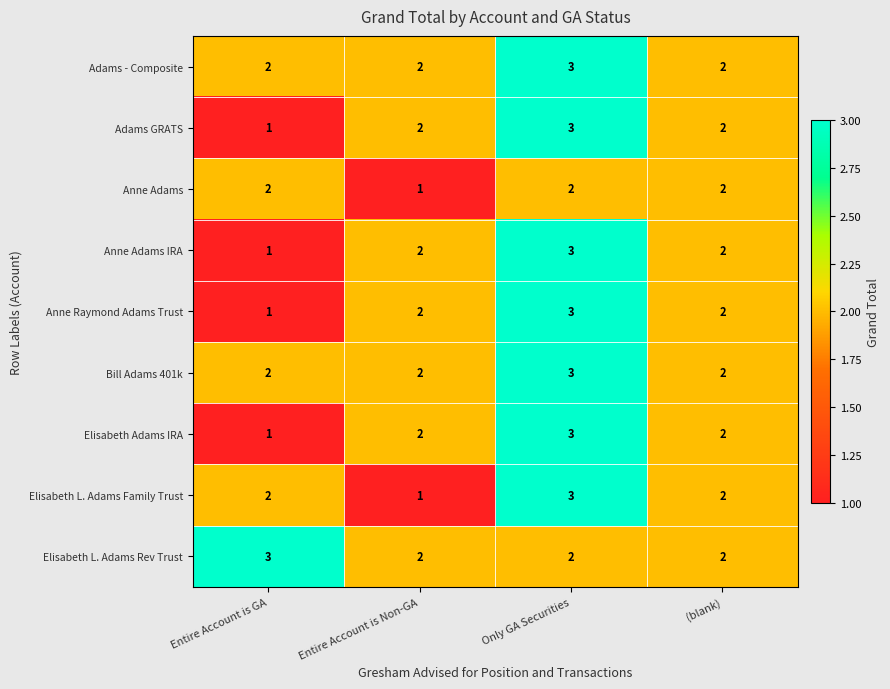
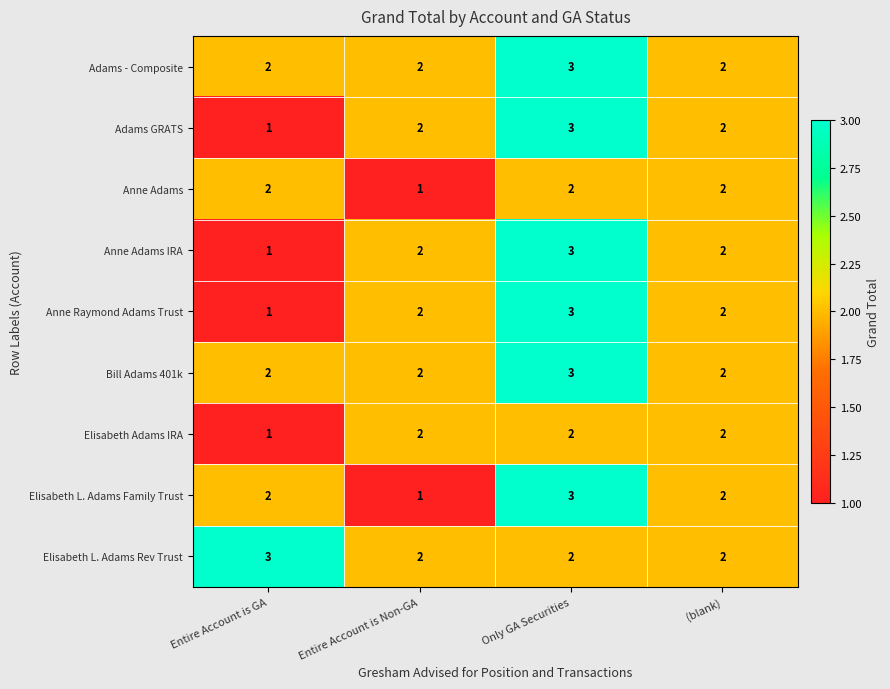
Elisabeth Adams IRA, Only GA Securities: 3 -> 2
